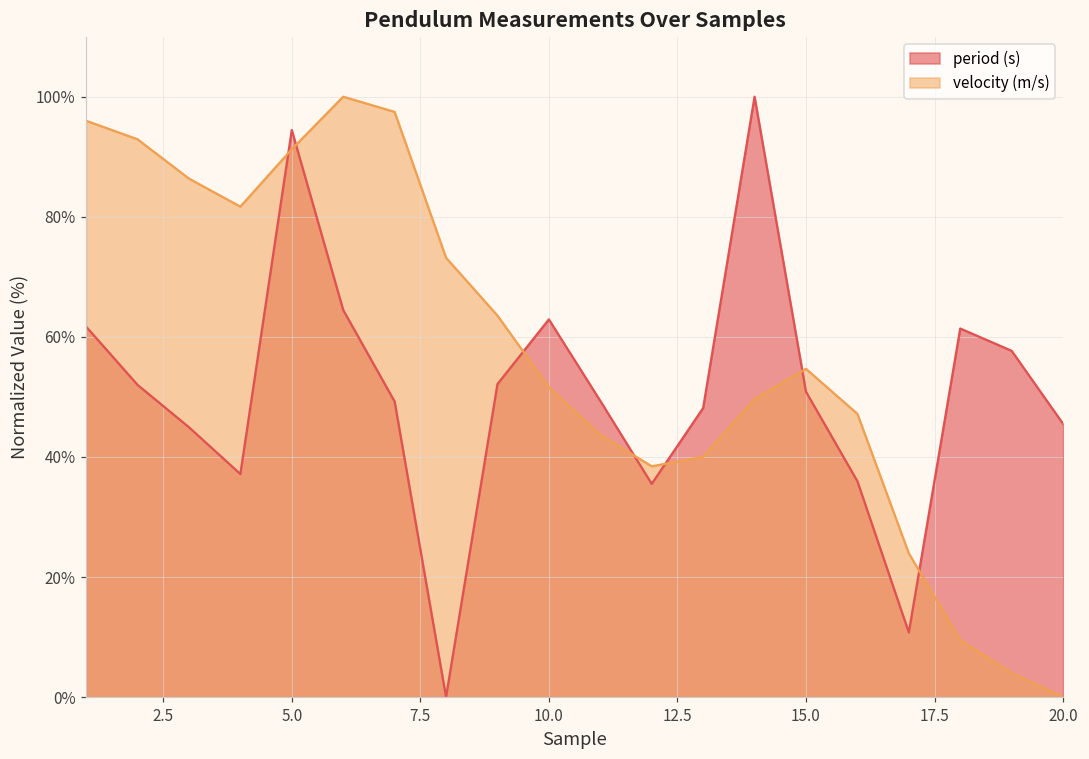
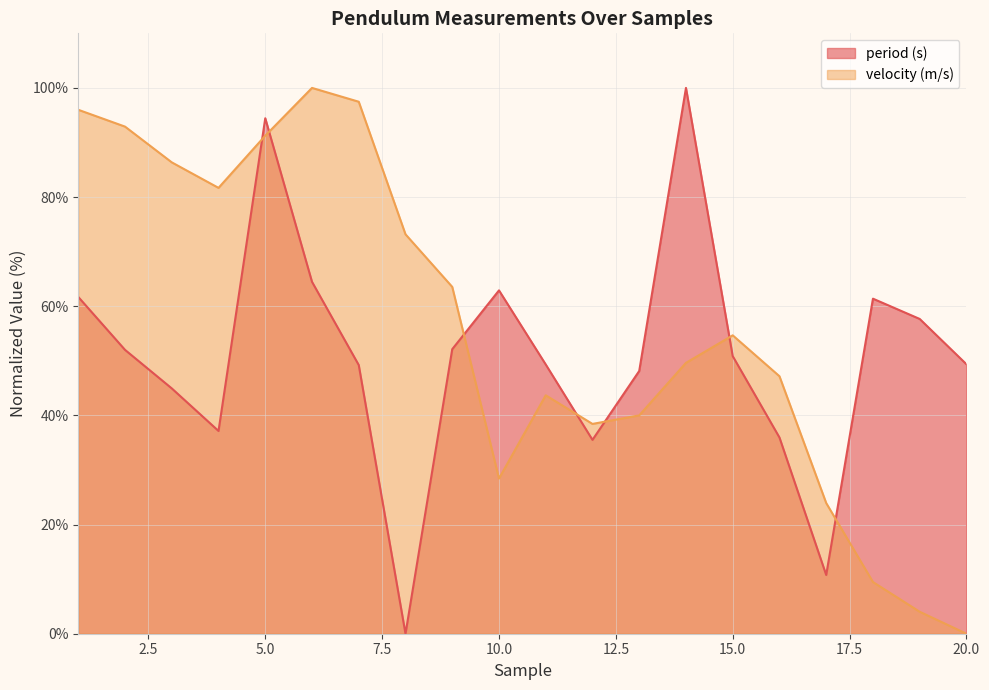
velocity (m/s), 10.0: 52% -> 28%
period (s), 20.0: 46% -> 49%
